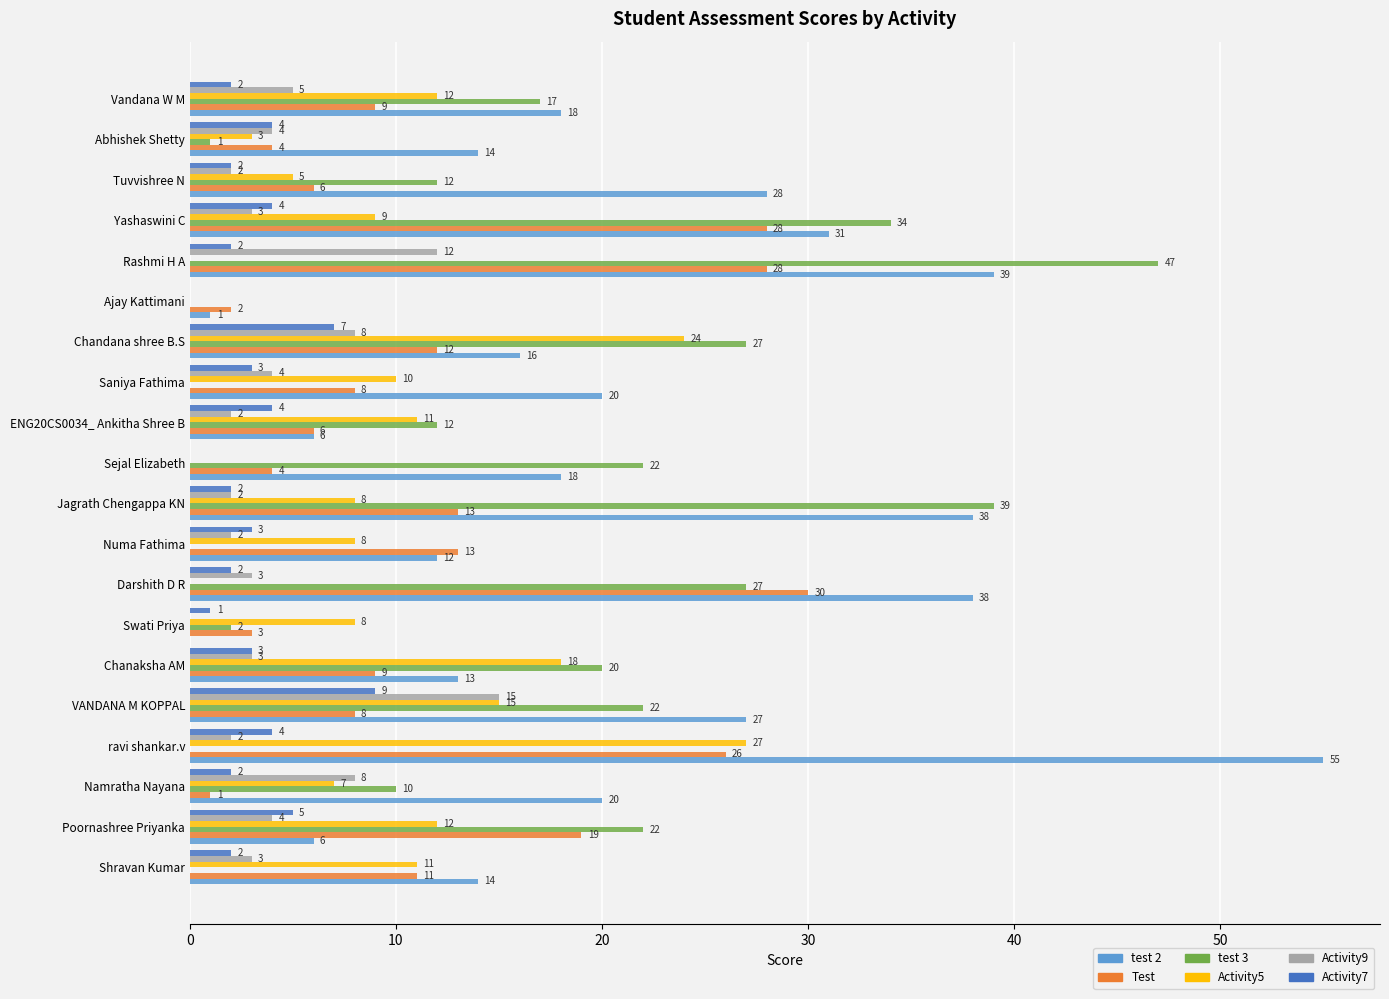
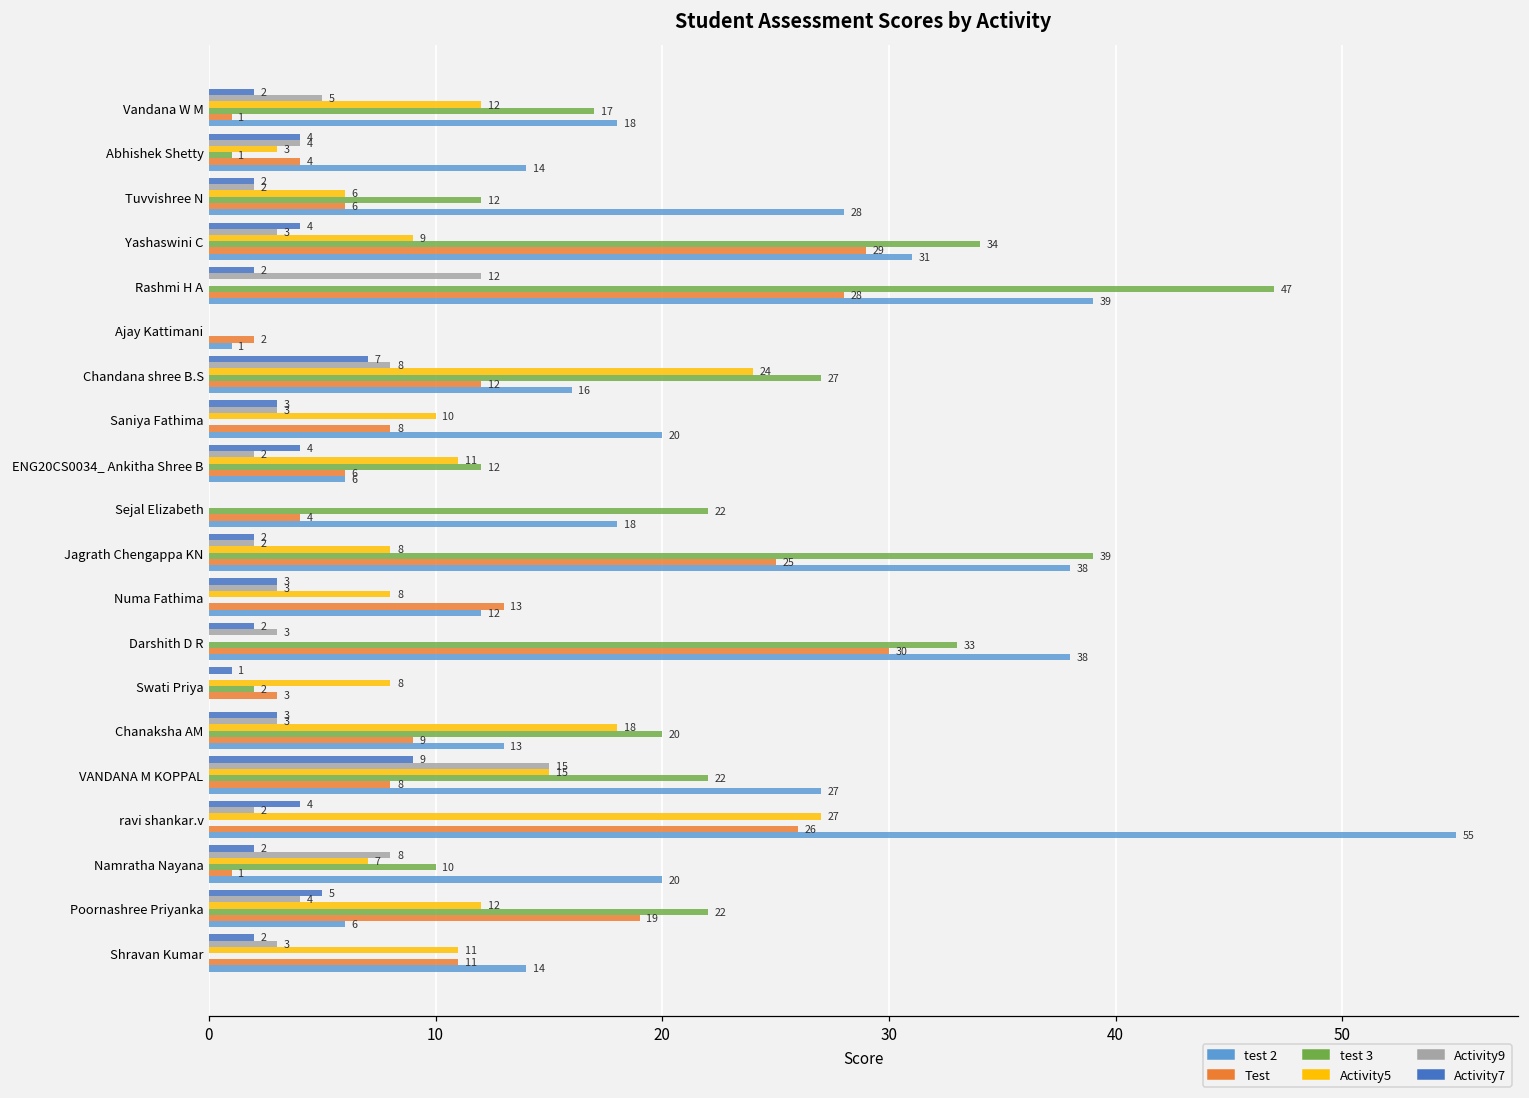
Test, Vandana W M: 9 -> 1
Activity5, Tuvvishree N: 5 -> 6
Test, Yashaswini C: 28 -> 29
Activity9, Saniya Fathima: 4 -> 3
Test, Jagrath Chengappa KN: 13 -> 25
Activity9, Numa Fathima: 2 -> 3
test 3, Darshith D R: 27 -> 33
